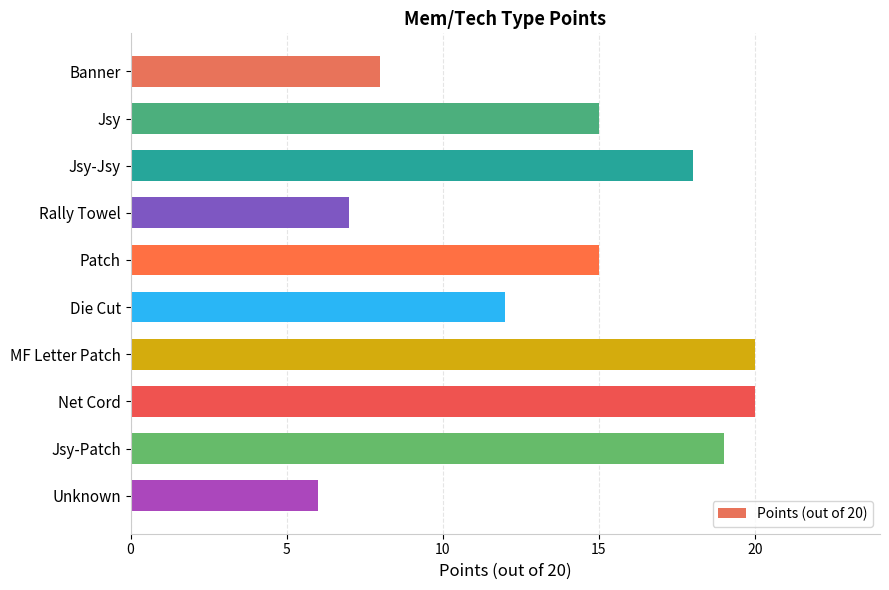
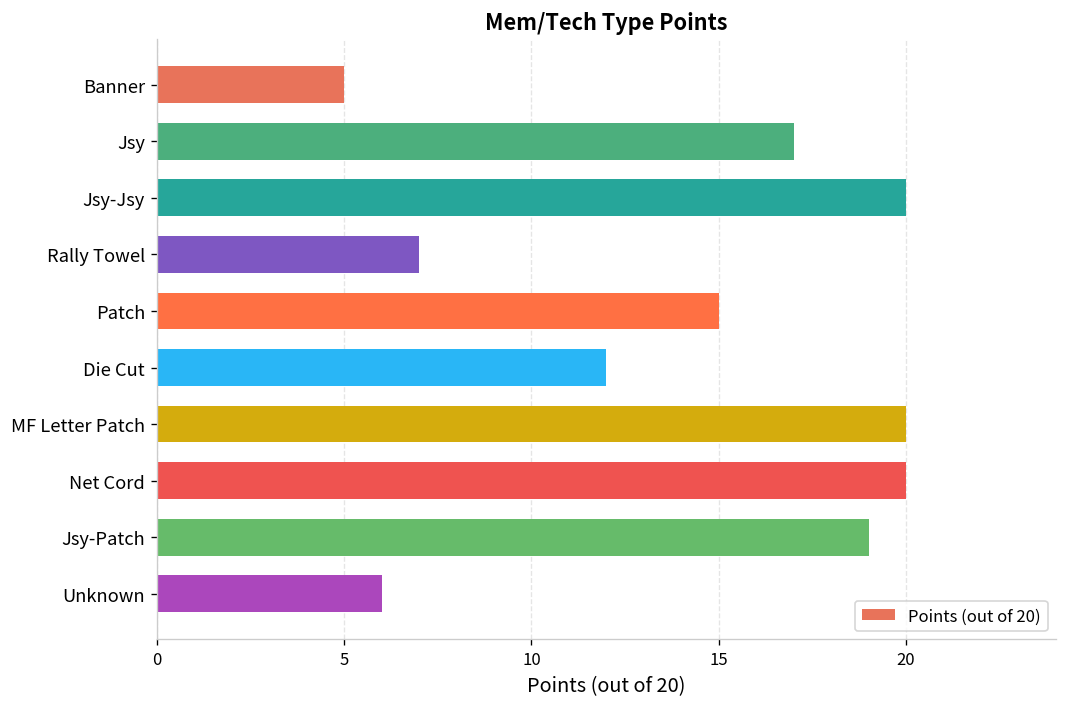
Banner: 8 -> 5
Jsy: 15 -> 17
Jsy-Jsy: 18 -> 20
